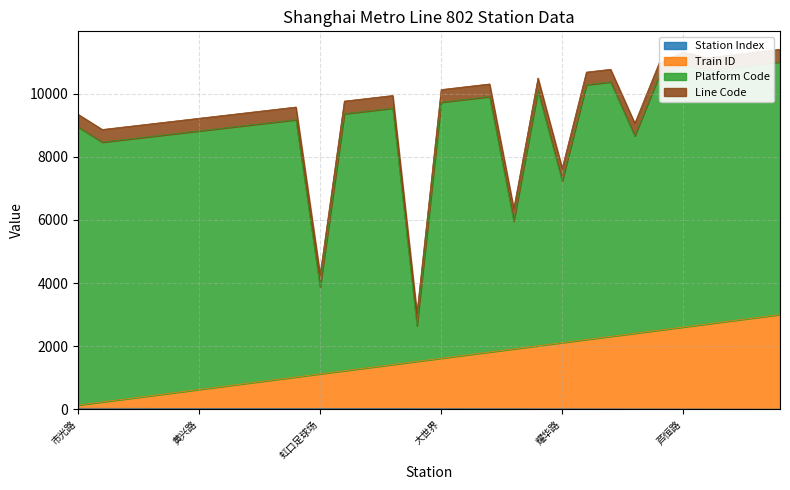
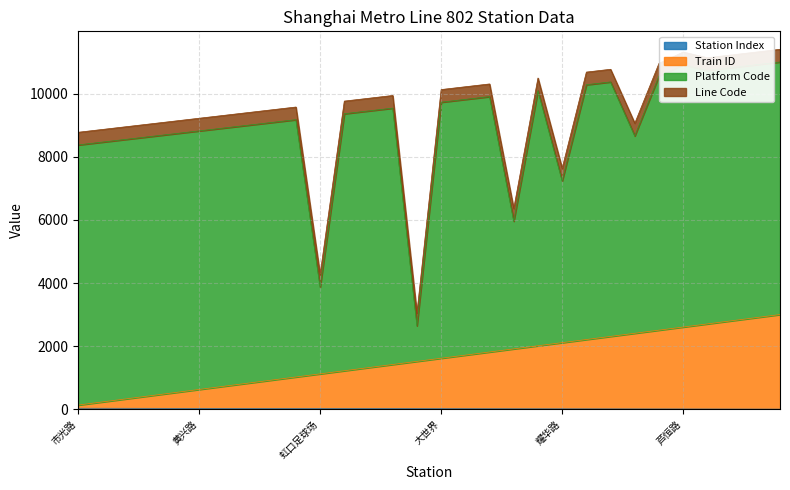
Platform Code, 市光路: 8800 -> 8300
